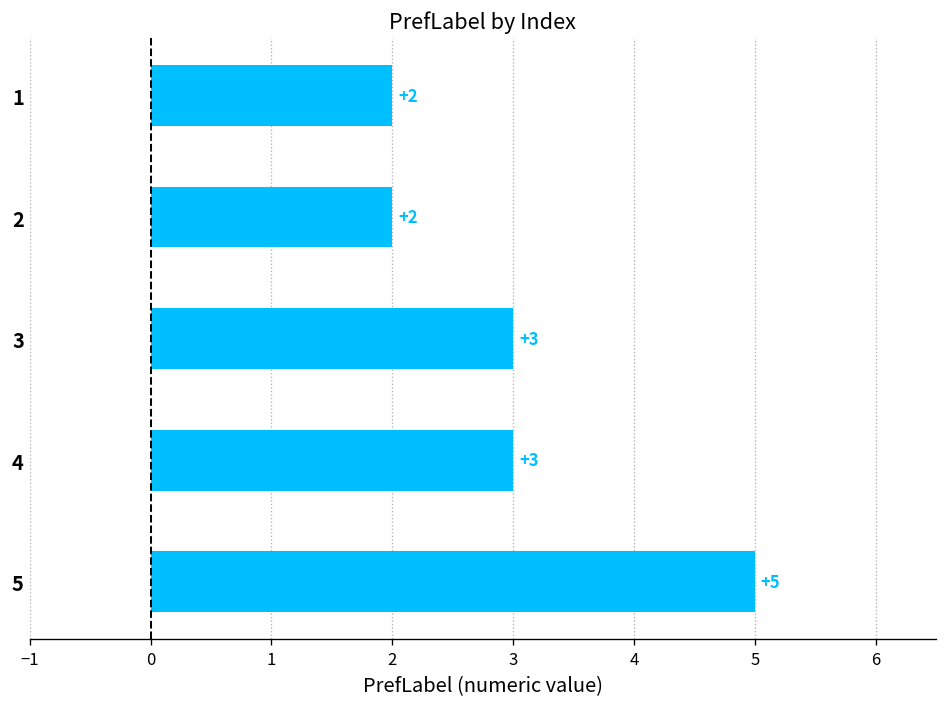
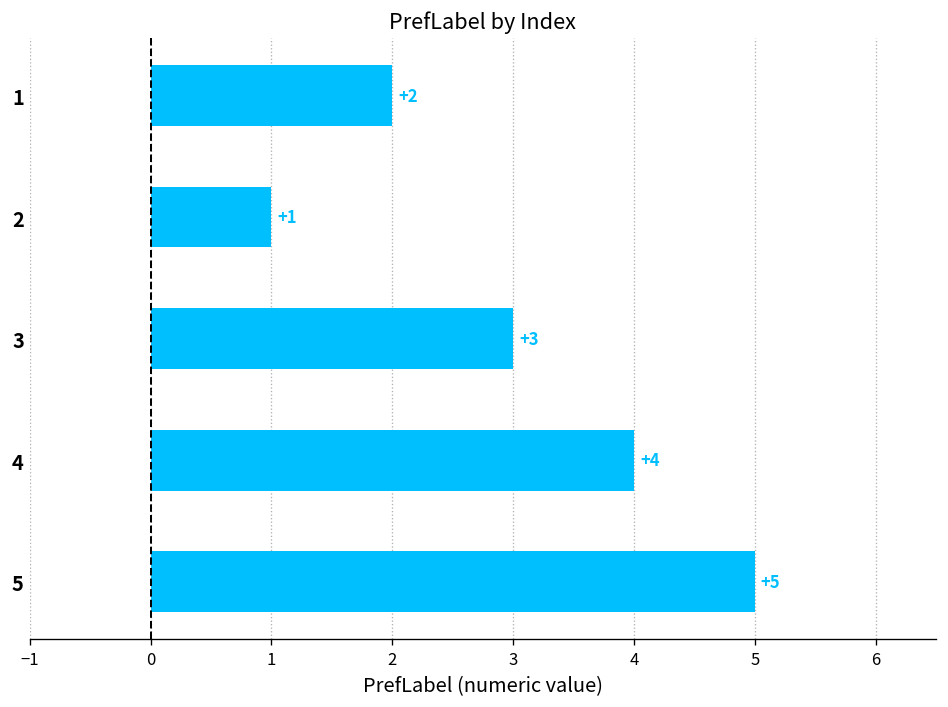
2: +2 -> +1
4: +3 -> +4
